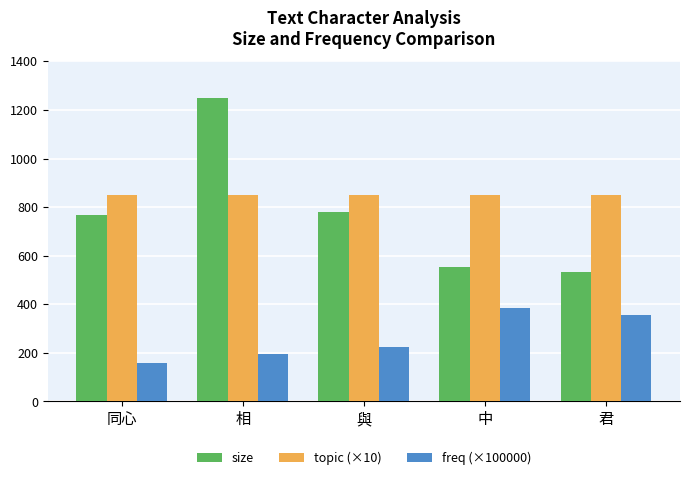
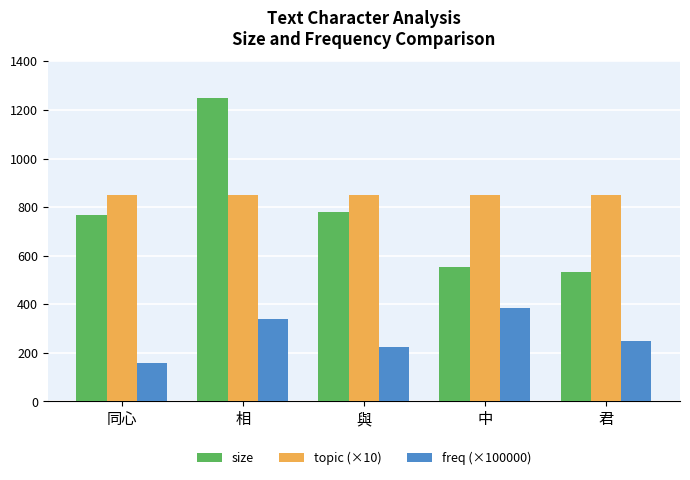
freq (×100000), 相: 190 -> 340
freq (×100000), 君: 360 -> 250
